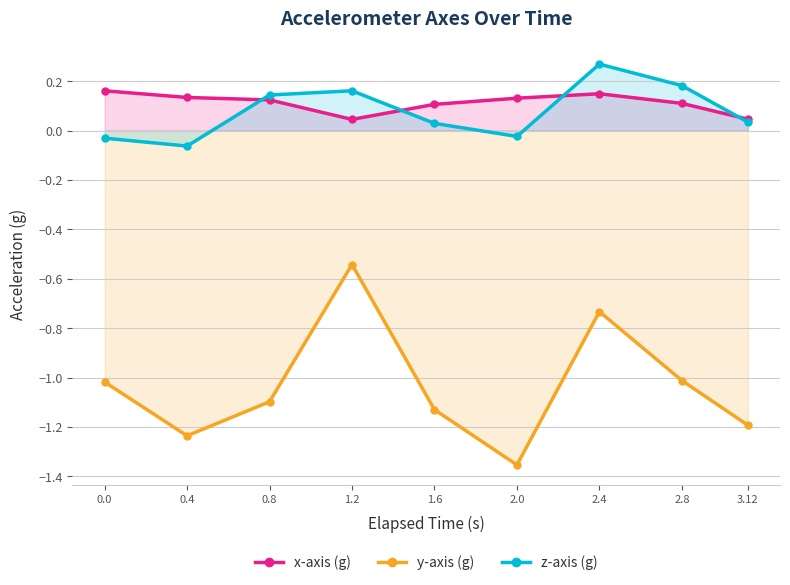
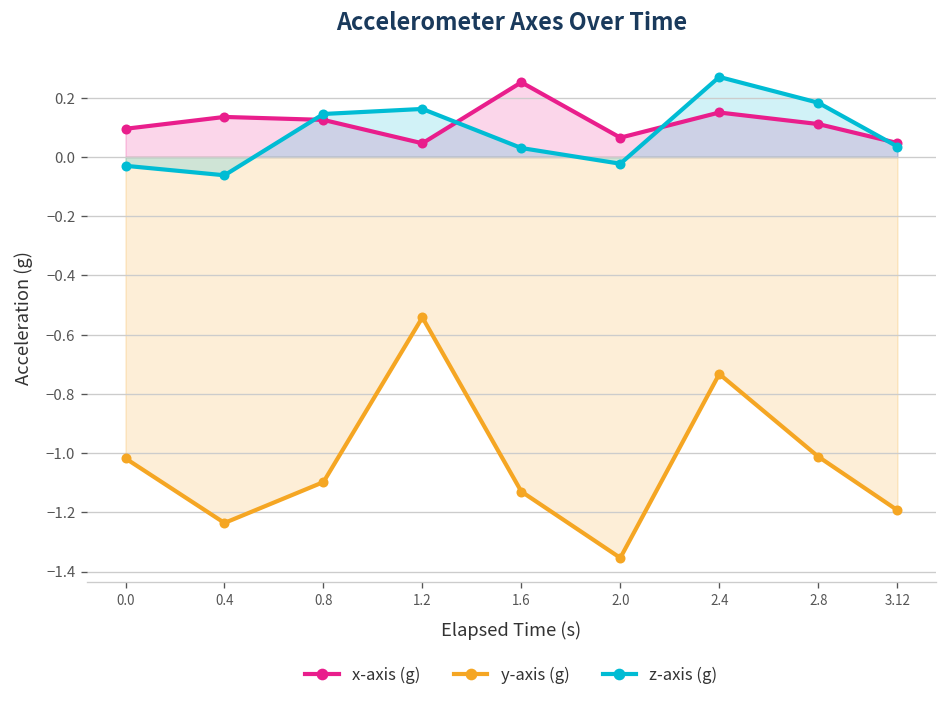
x-axis (g), 0.0: 0.16 -> 0.10
x-axis (g), 1.6: 0.11 -> 0.25
x-axis (g), 2.0: 0.13 -> 0.07
